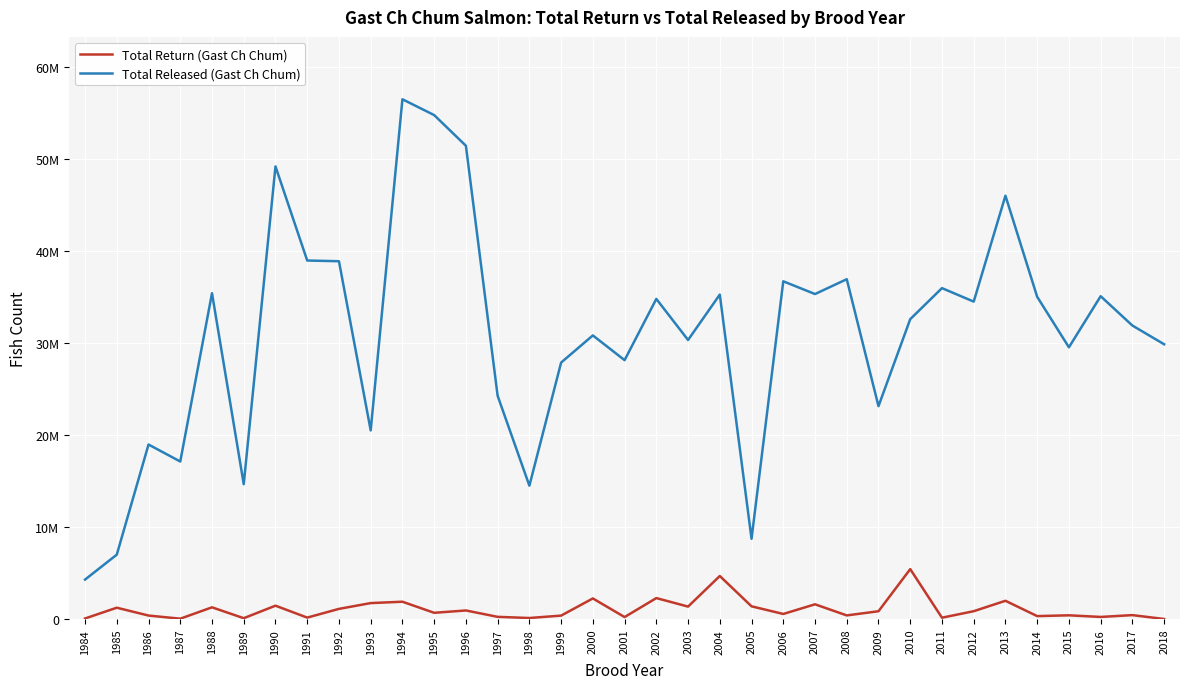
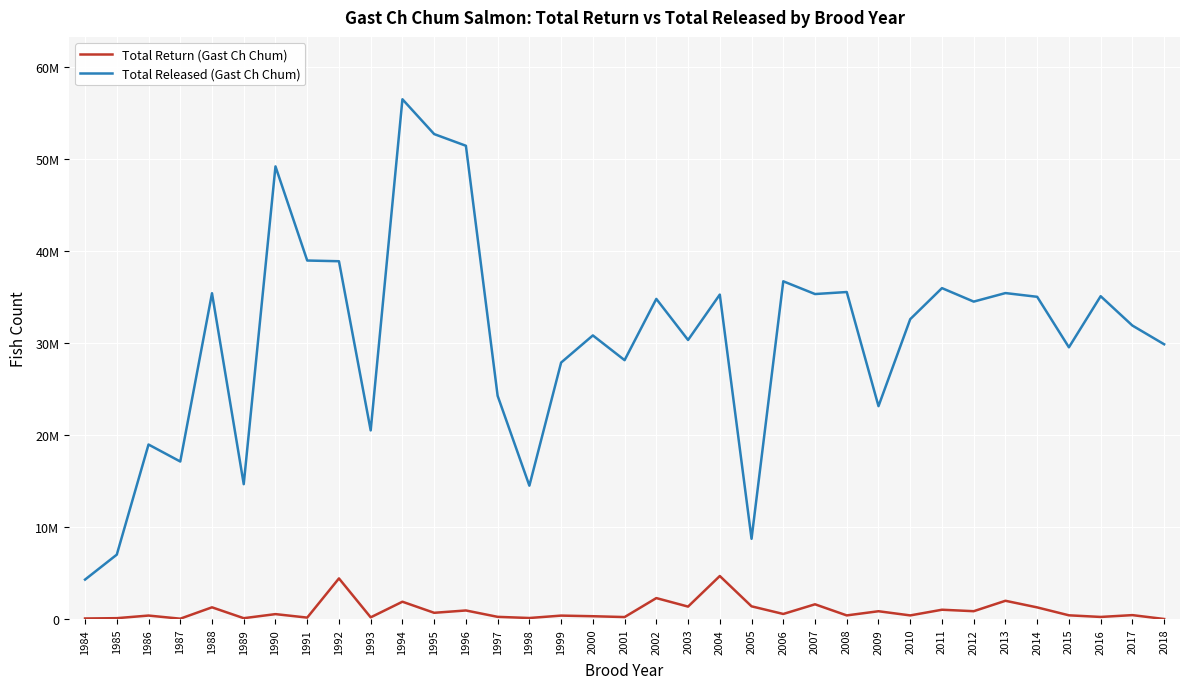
Total Return (Gast Ch Chum), 1985: 1000000 -> 0
Total Return (Gast Ch Chum), 1990: 1500000 -> 500000
Total Return (Gast Ch Chum), 1992: 1000000 -> 4000000
Total Return (Gast Ch Chum), 1993: 2000000 -> 0
Total Released (Gast Ch Chum), 1995: 55000000 -> 53000000
Total Return (Gast Ch Chum), 2000: 2000000 -> 0
Total Released (Gast Ch Chum), 2008: 37000000 -> 36000000
Total Return (Gast Ch Chum), 2010: 5000000 -> 0
Total Return (Gast Ch Chum), 2011: 0 -> 1000000
Total Released (Gast Ch Chum), 2013: 46000000 -> 35000000
Total Return (Gast Ch Chum), 2014: 0 -> 1000000
